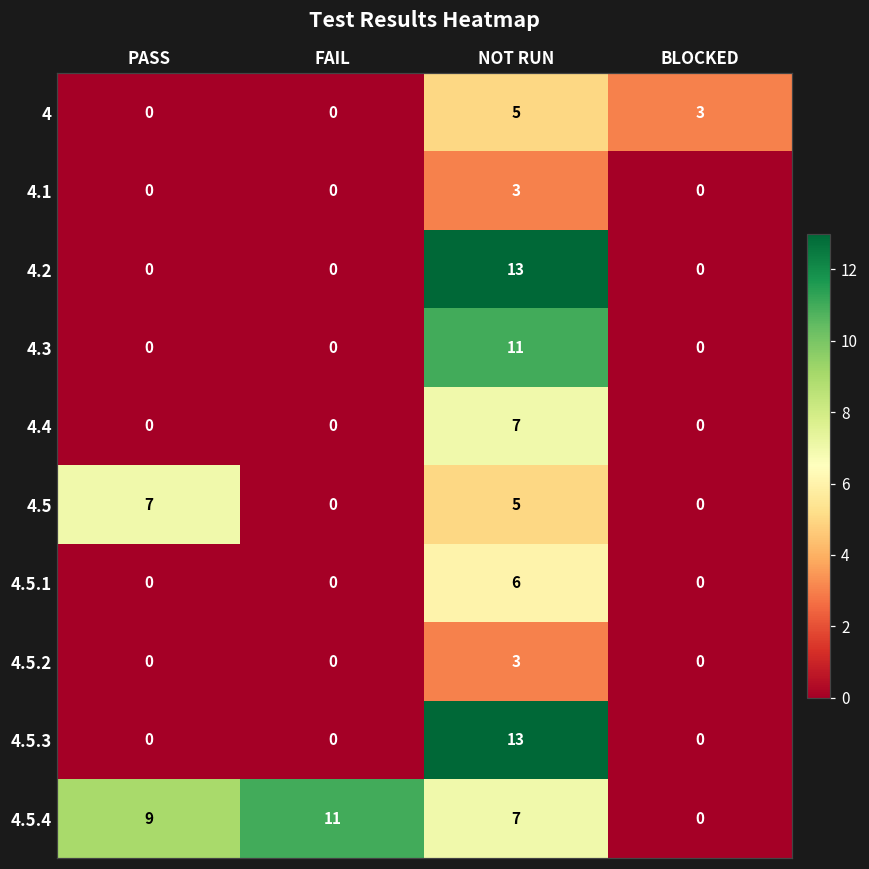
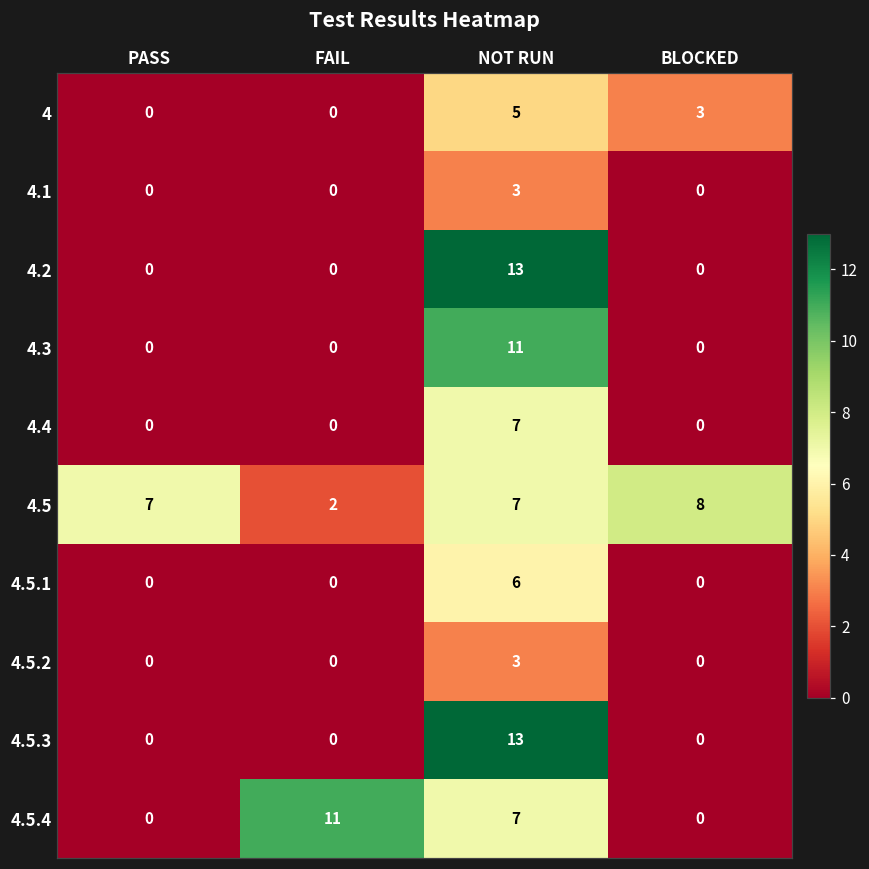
4.5, FAIL: 0 -> 2
4.5, NOT RUN: 5 -> 7
4.5, BLOCKED: 0 -> 8
4.5.4, PASS: 9 -> 0
